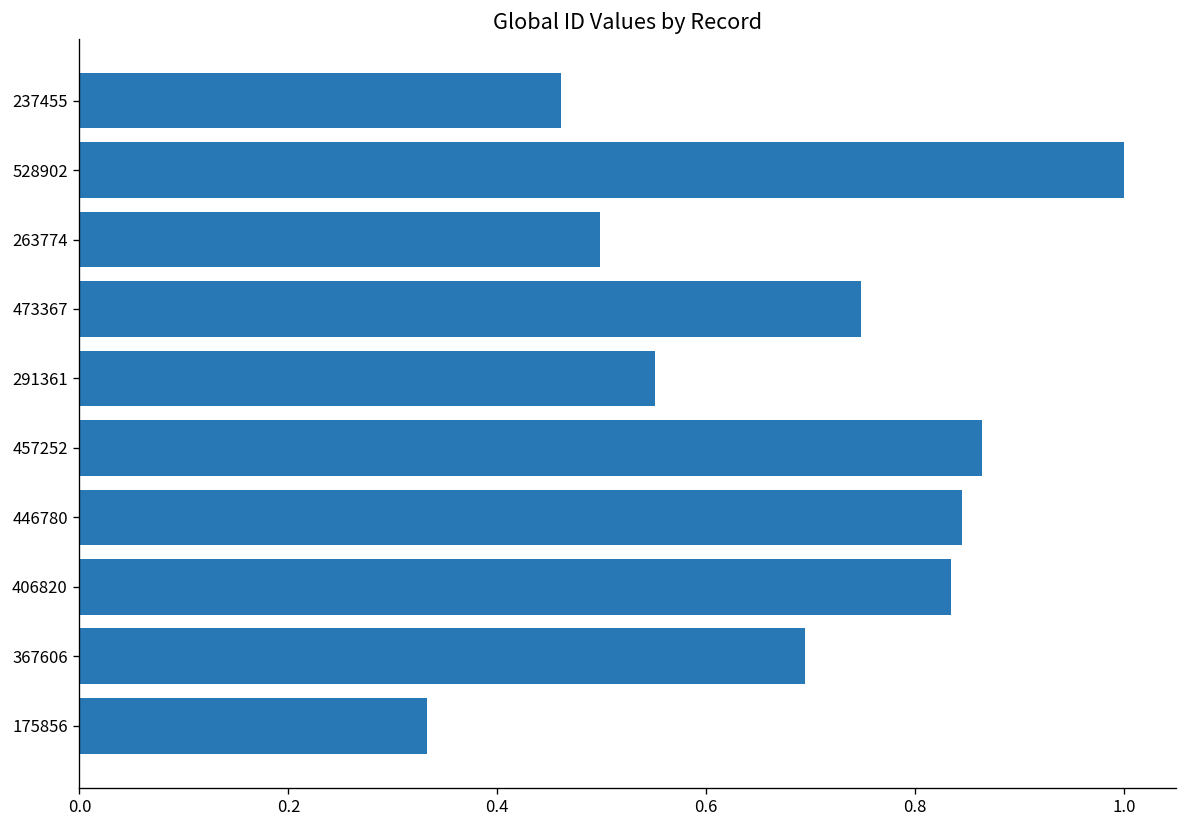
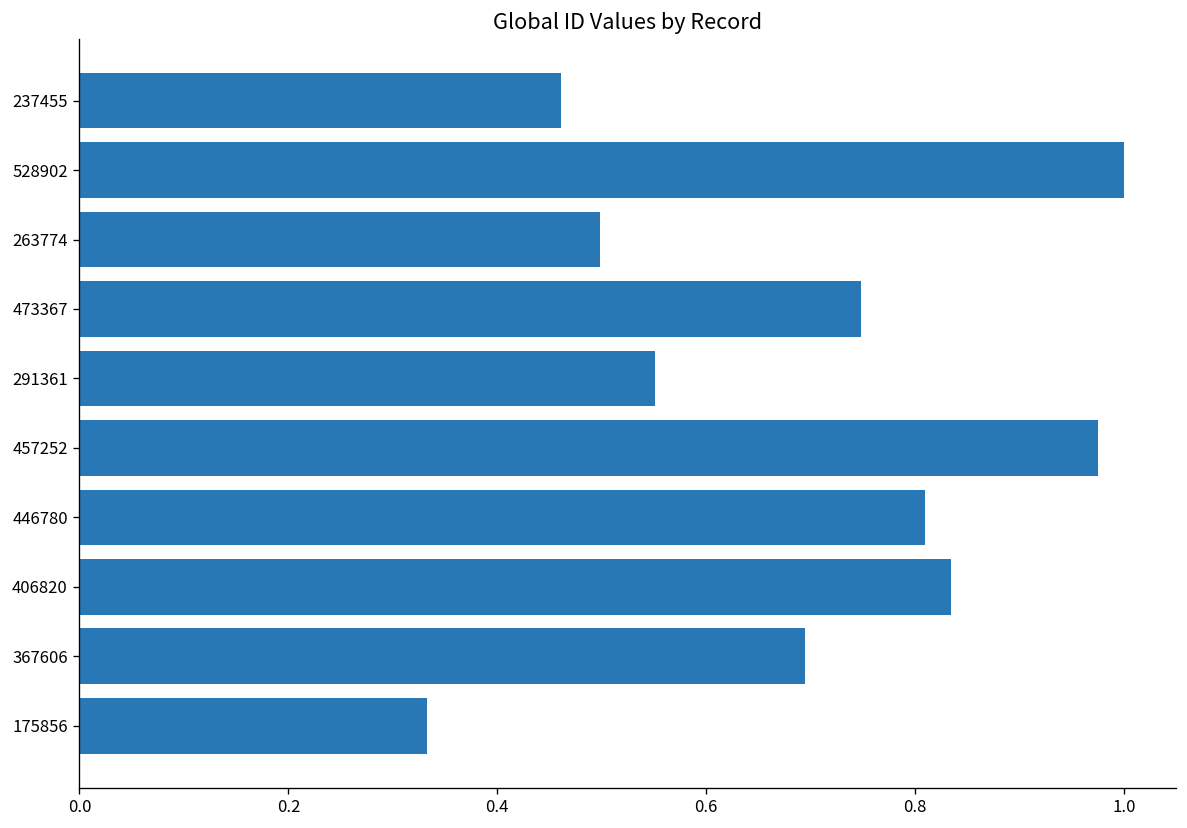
457252: 0.86 -> 0.98
446780: 0.84 -> 0.81
